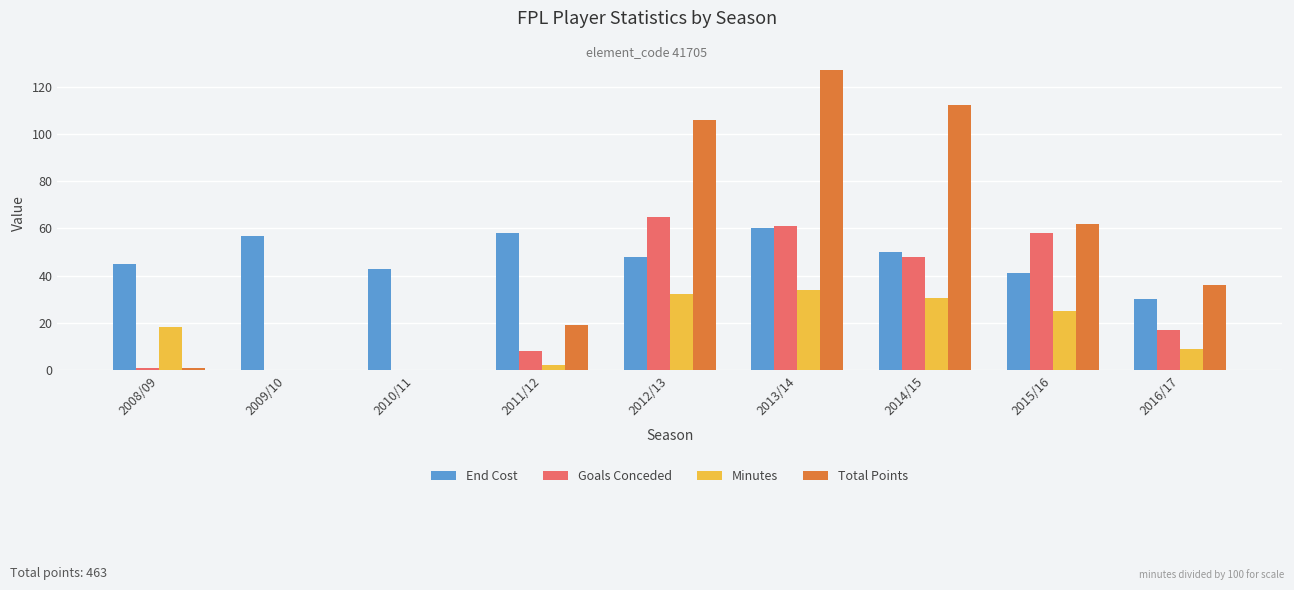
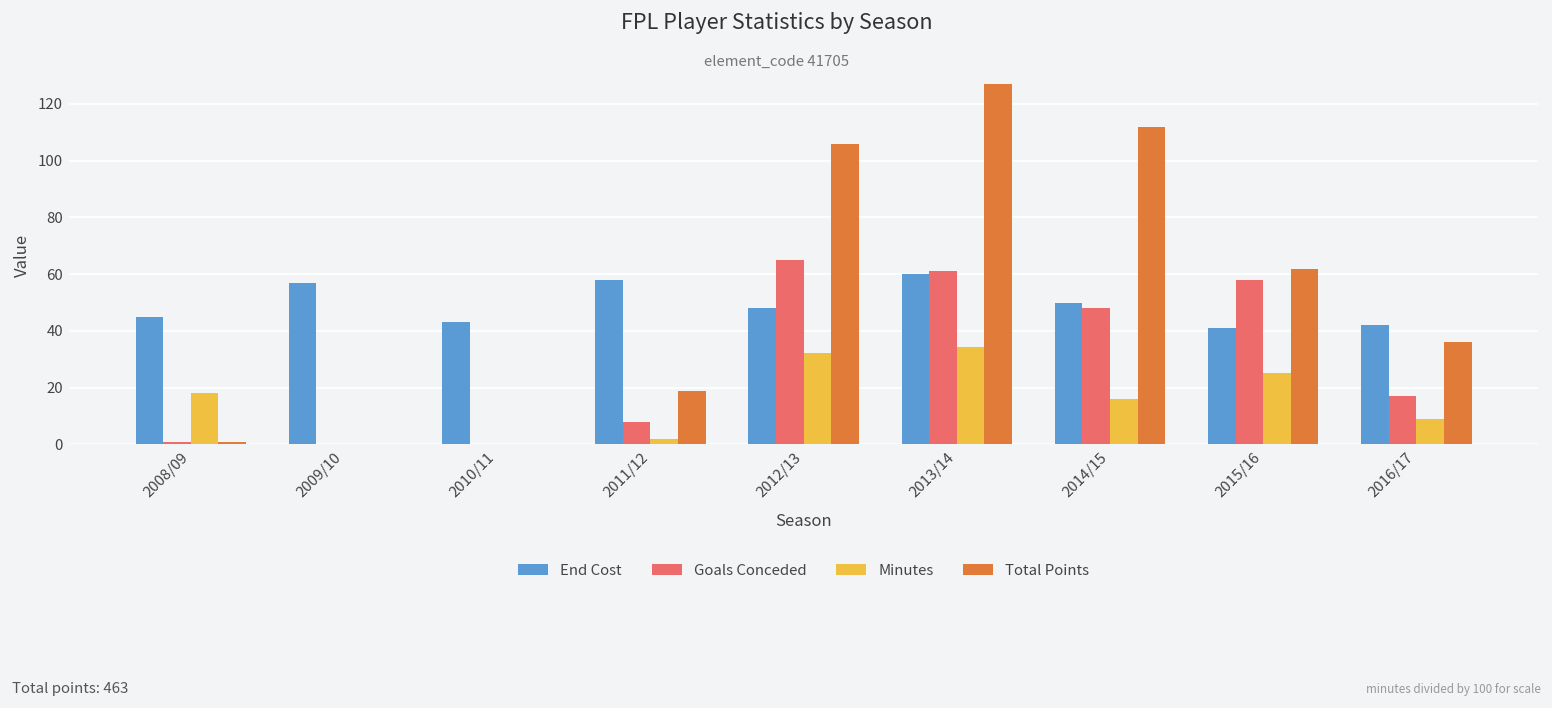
Minutes, 2014/15: 31 -> 16
End Cost, 2016/17: 30 -> 42
